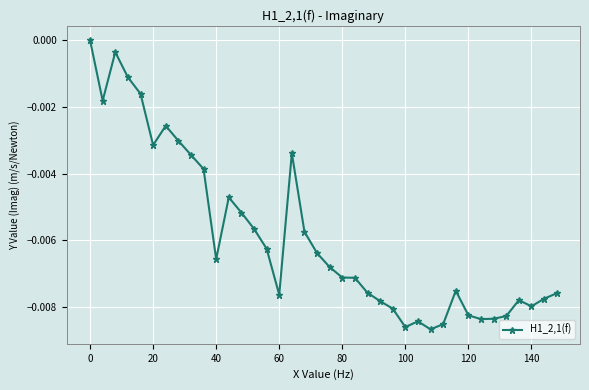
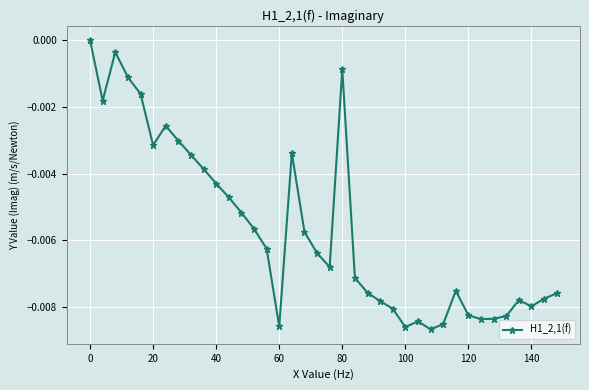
40: -0.0066 -> -0.0043
60: -0.0076 -> -0.0086
80: -0.0071 -> -0.0009
